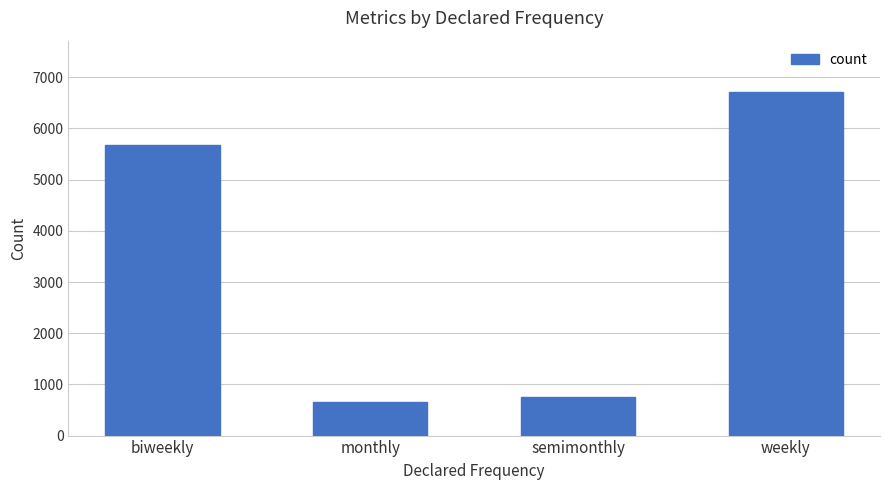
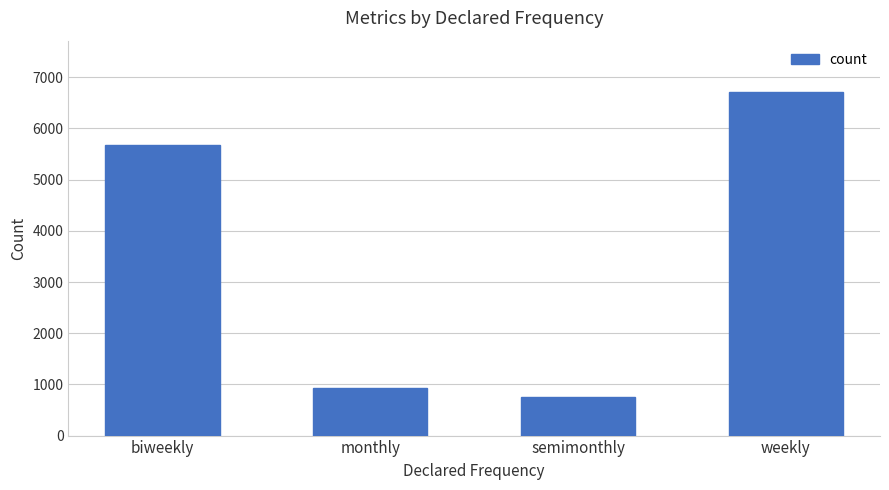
monthly: 700 -> 900
